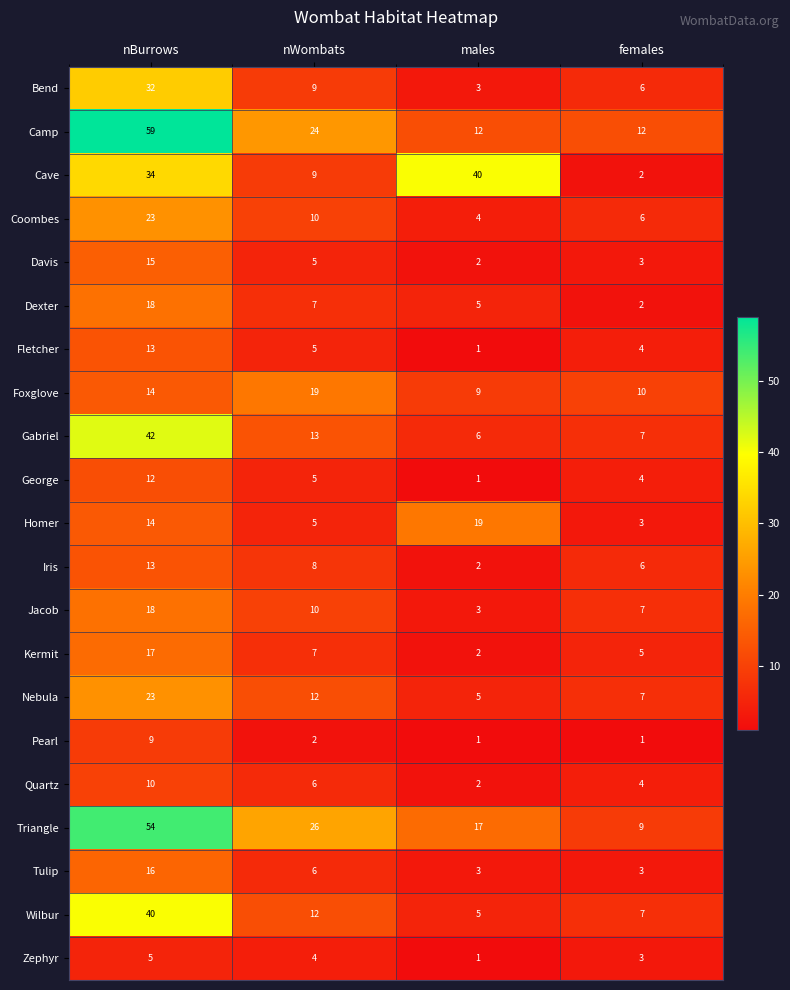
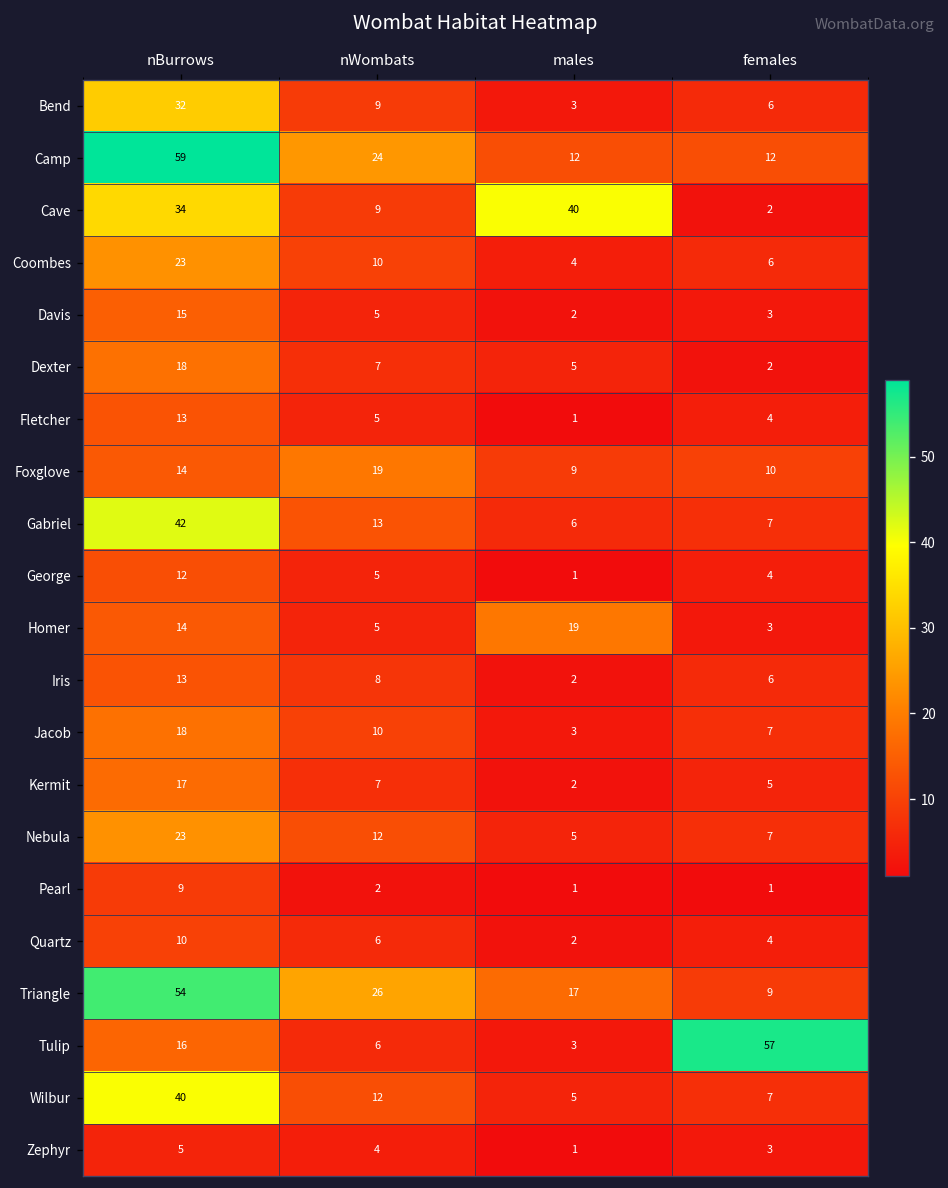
Tulip, females: 3 -> 57
